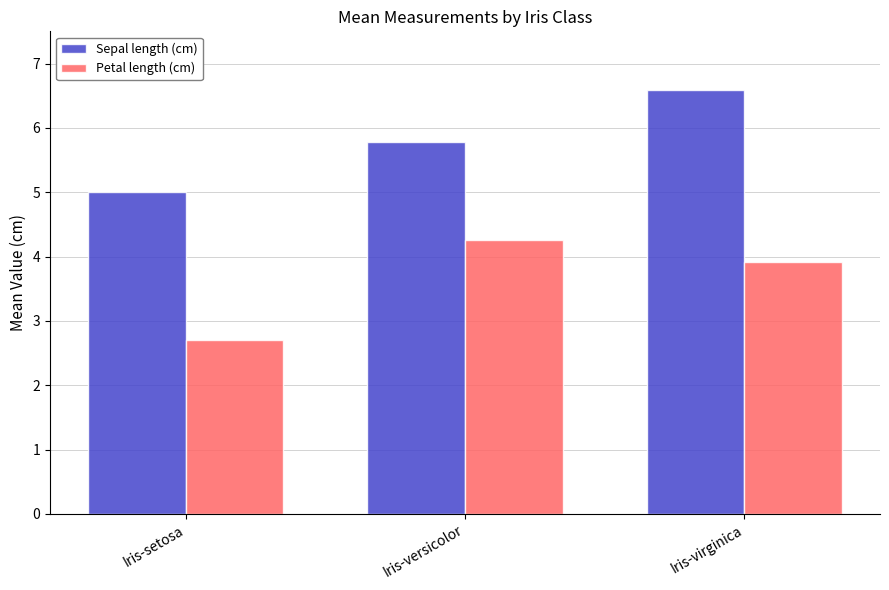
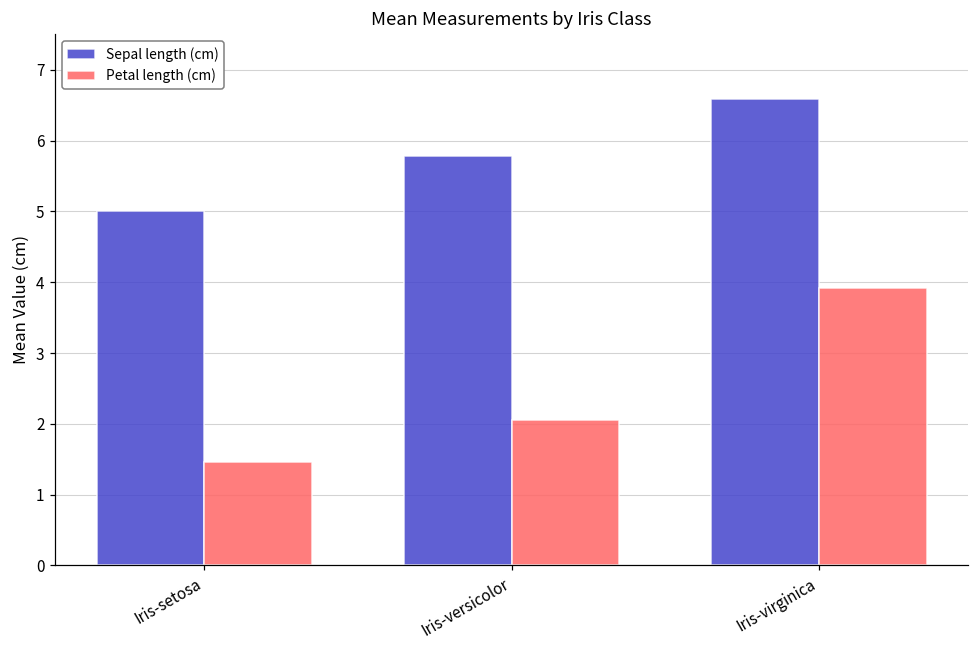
Petal length (cm), Iris-setosa: 2.7 -> 1.5
Petal length (cm), Iris-versicolor: 4.3 -> 2.1
